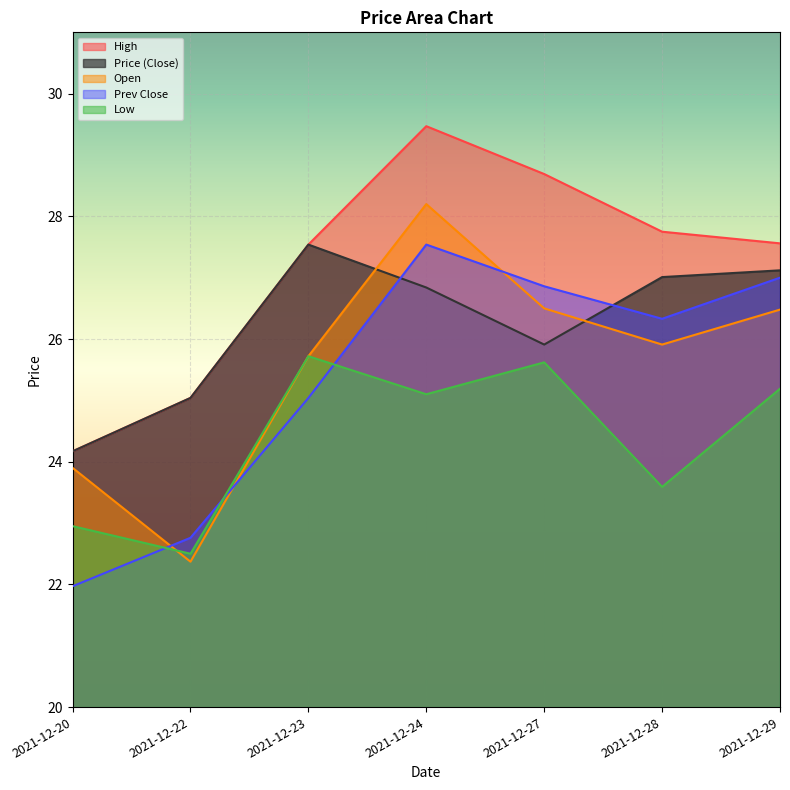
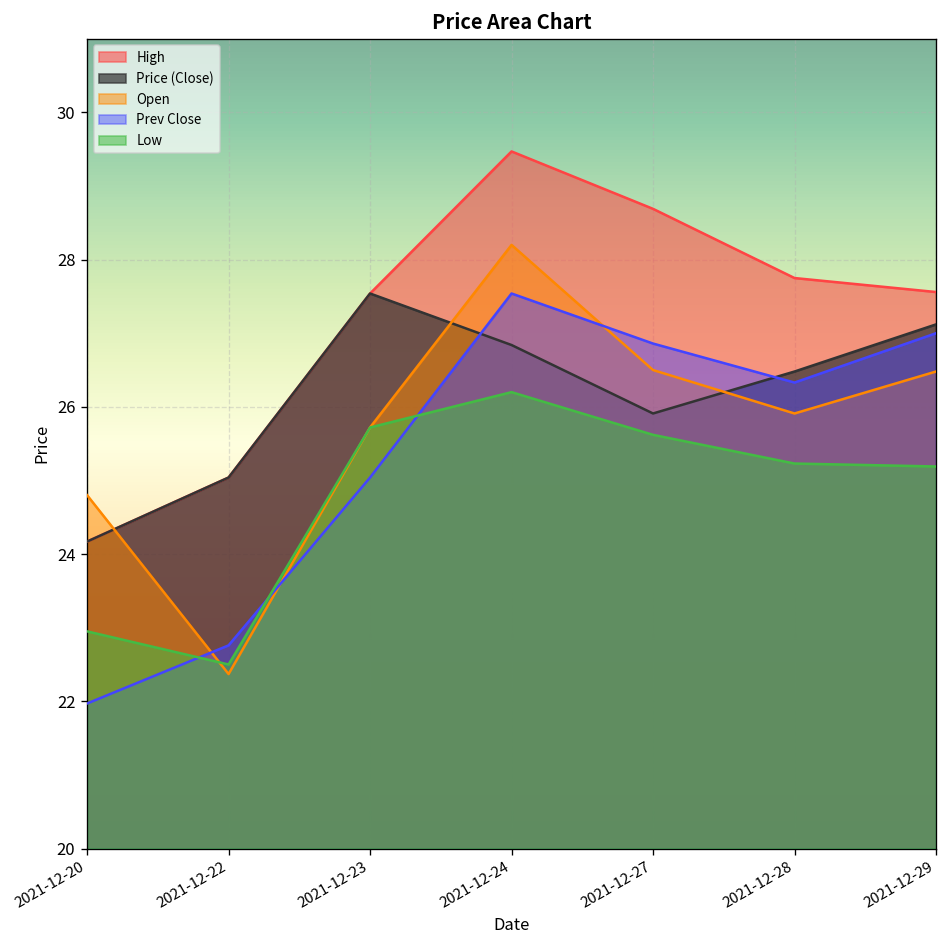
Open, 2021-12-20: 23.9 -> 24.8
Low, 2021-12-24: 25.1 -> 26.2
Price (Close), 2021-12-28: 27.0 -> 26.5
Low, 2021-12-28: 23.6 -> 25.2
